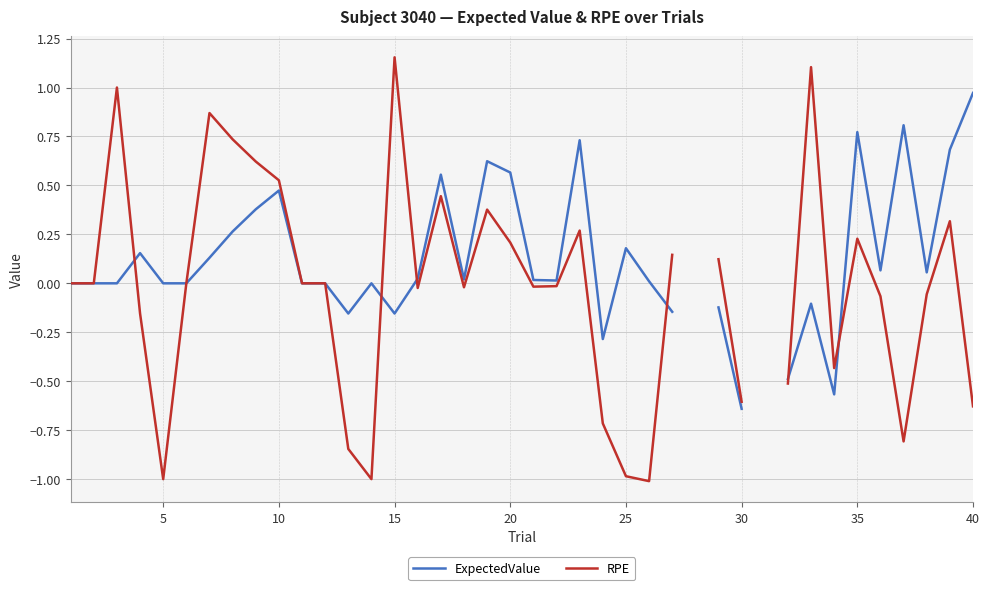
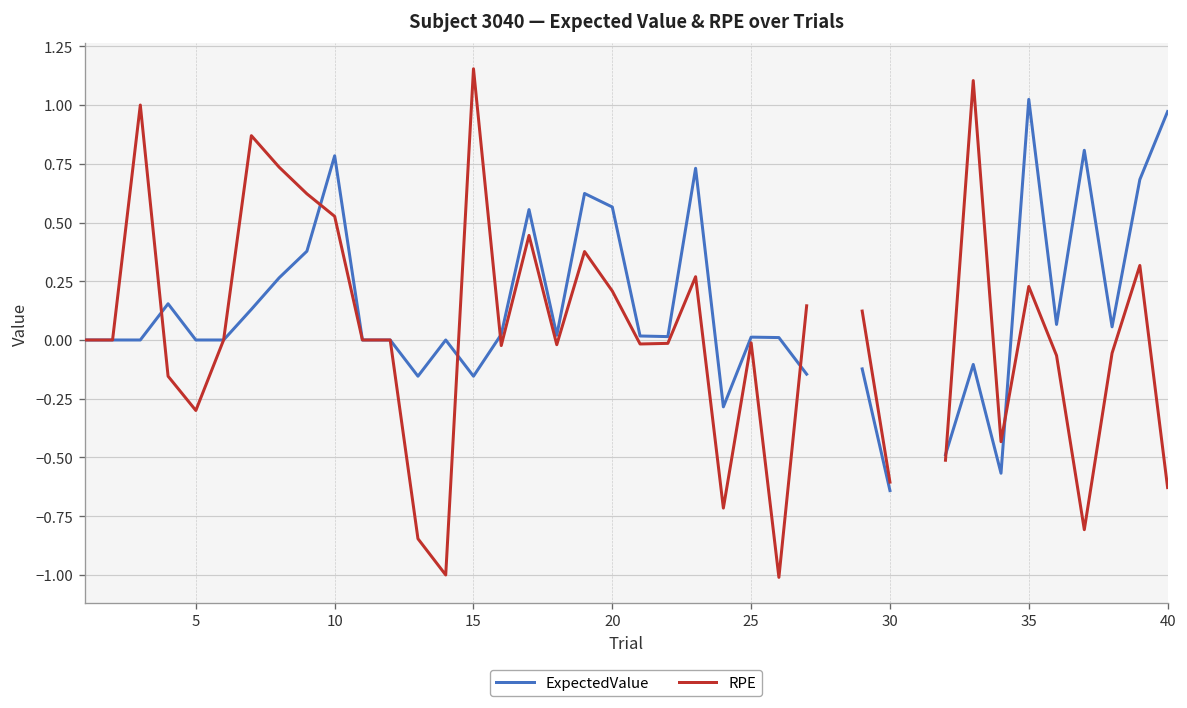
RPE, 5: -1.0 -> -0.3
ExpectedValue, 10: 0.47 -> 0.78
ExpectedValue, 25: 0.18 -> 0.01
RPE, 25: -0.99 -> -0.01
ExpectedValue, 35: 0.77 -> 1.02
